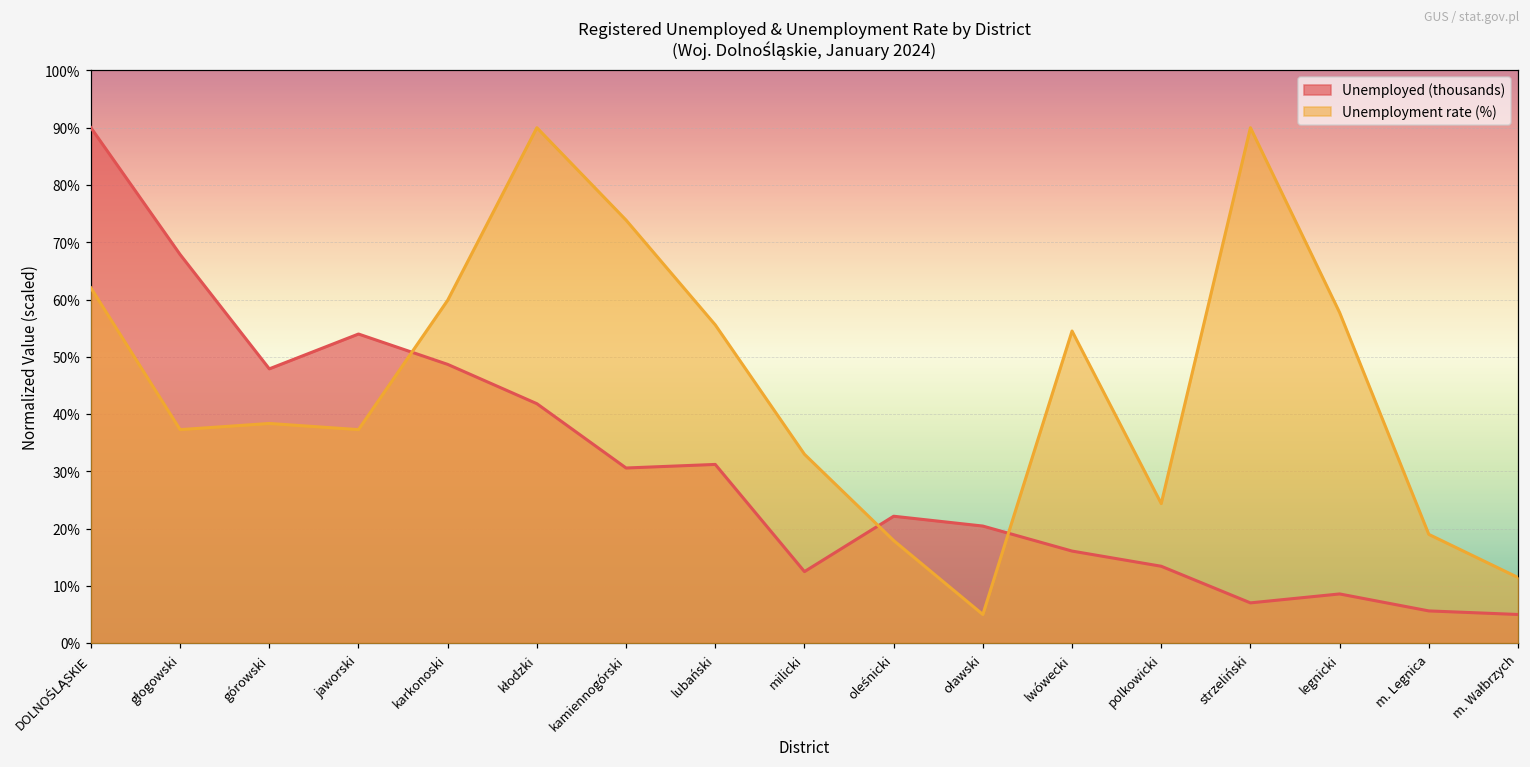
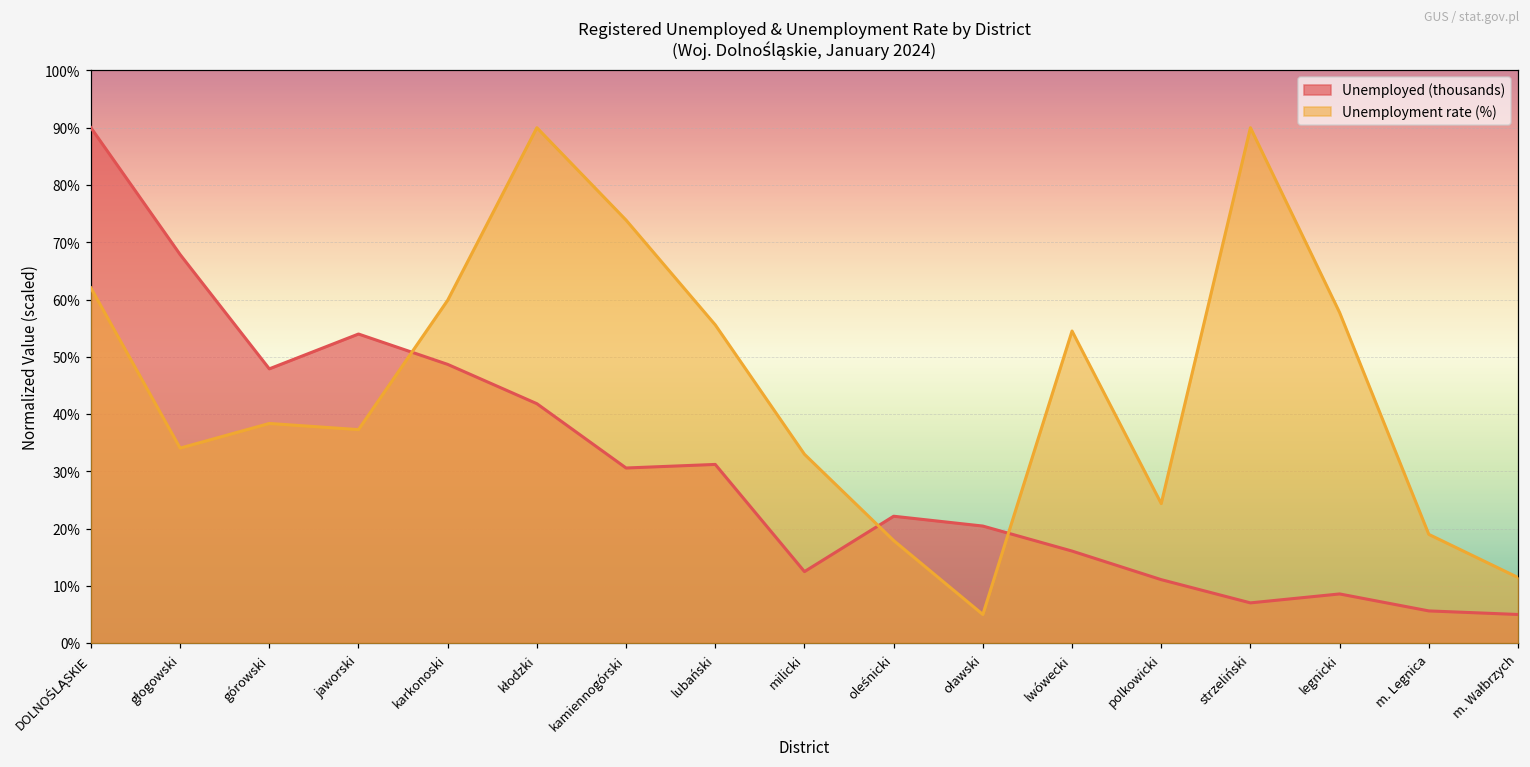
Unemployment rate (%), głogowski: 37% -> 34%
Unemployed (thousands), polkowicki: 13% -> 11%
